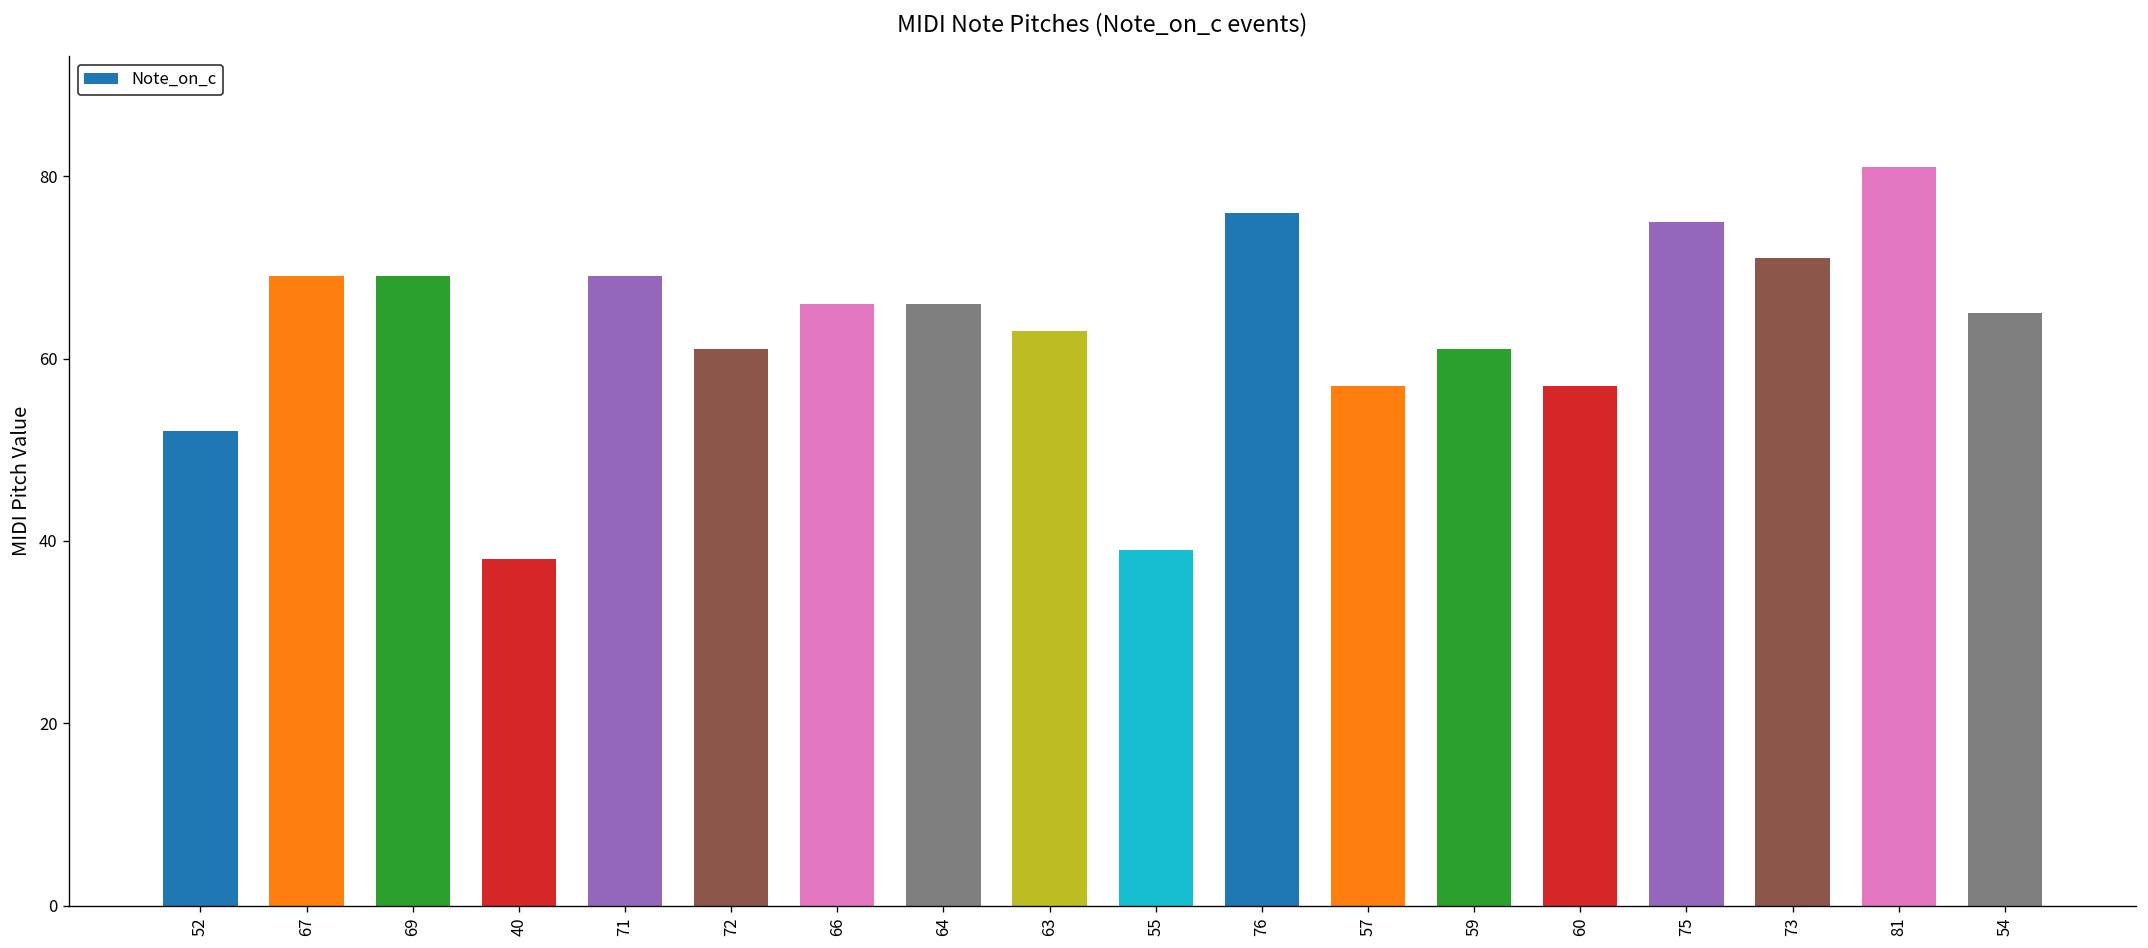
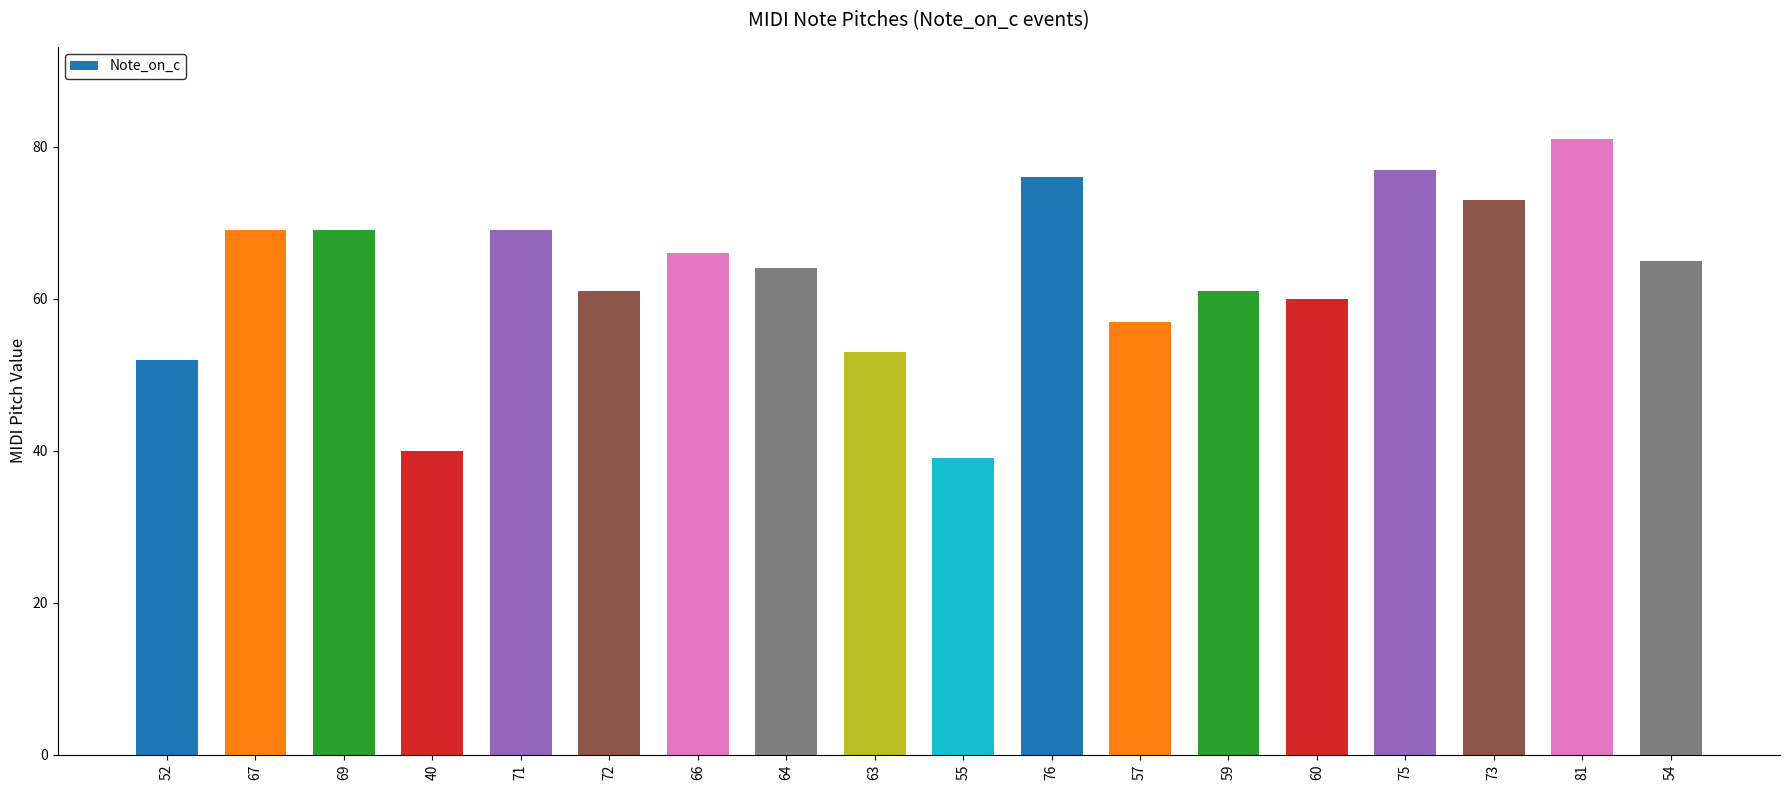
40: 38 -> 40
64: 66 -> 64
63: 63 -> 53
60: 57 -> 60
75: 75 -> 77
73: 71 -> 73
